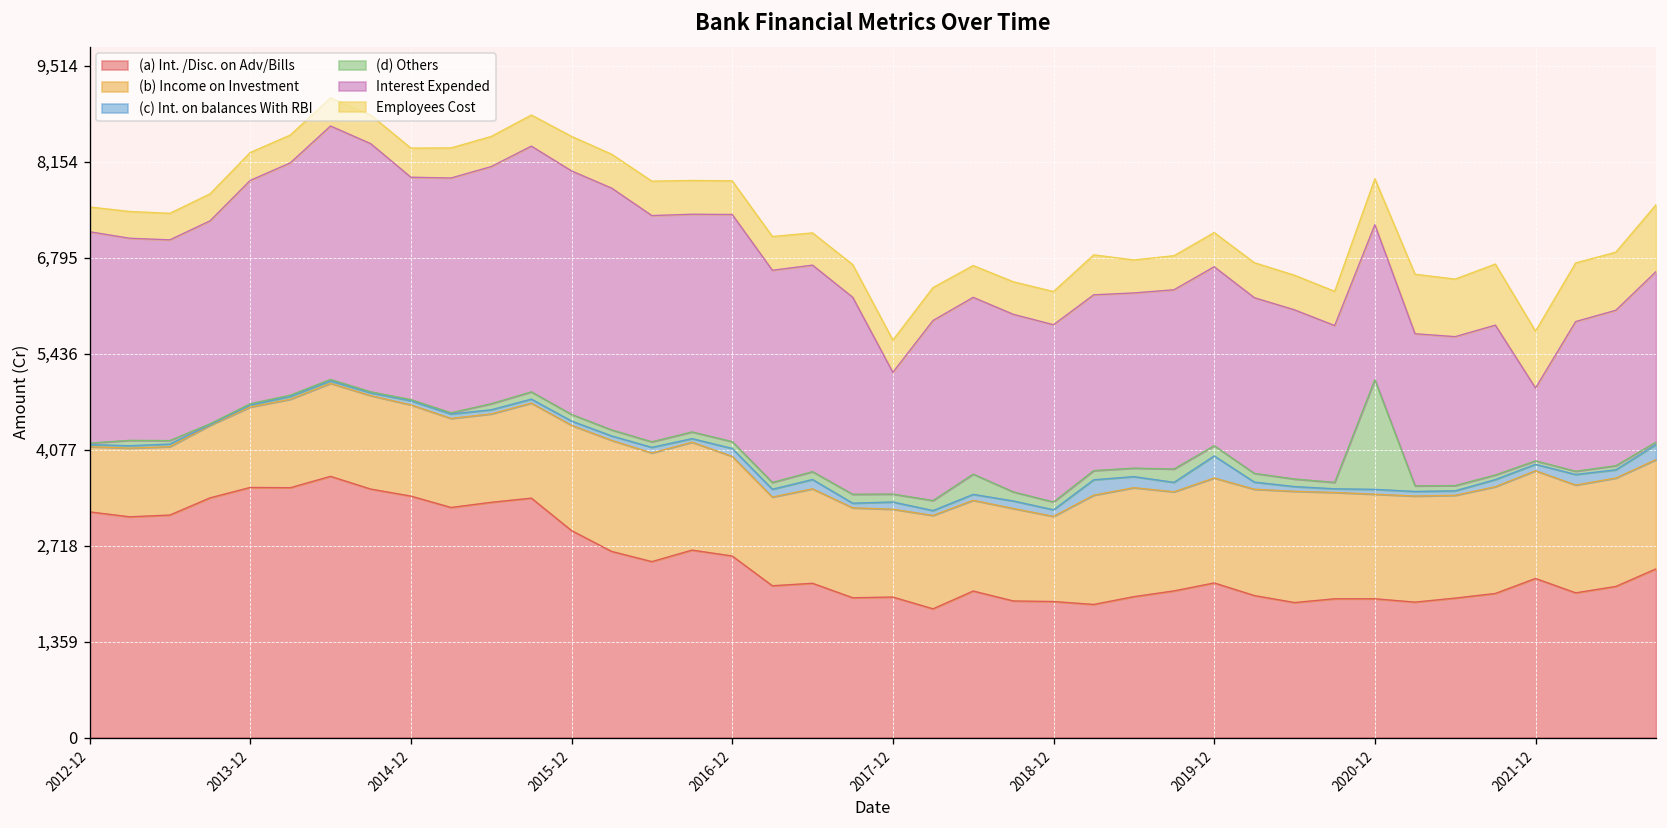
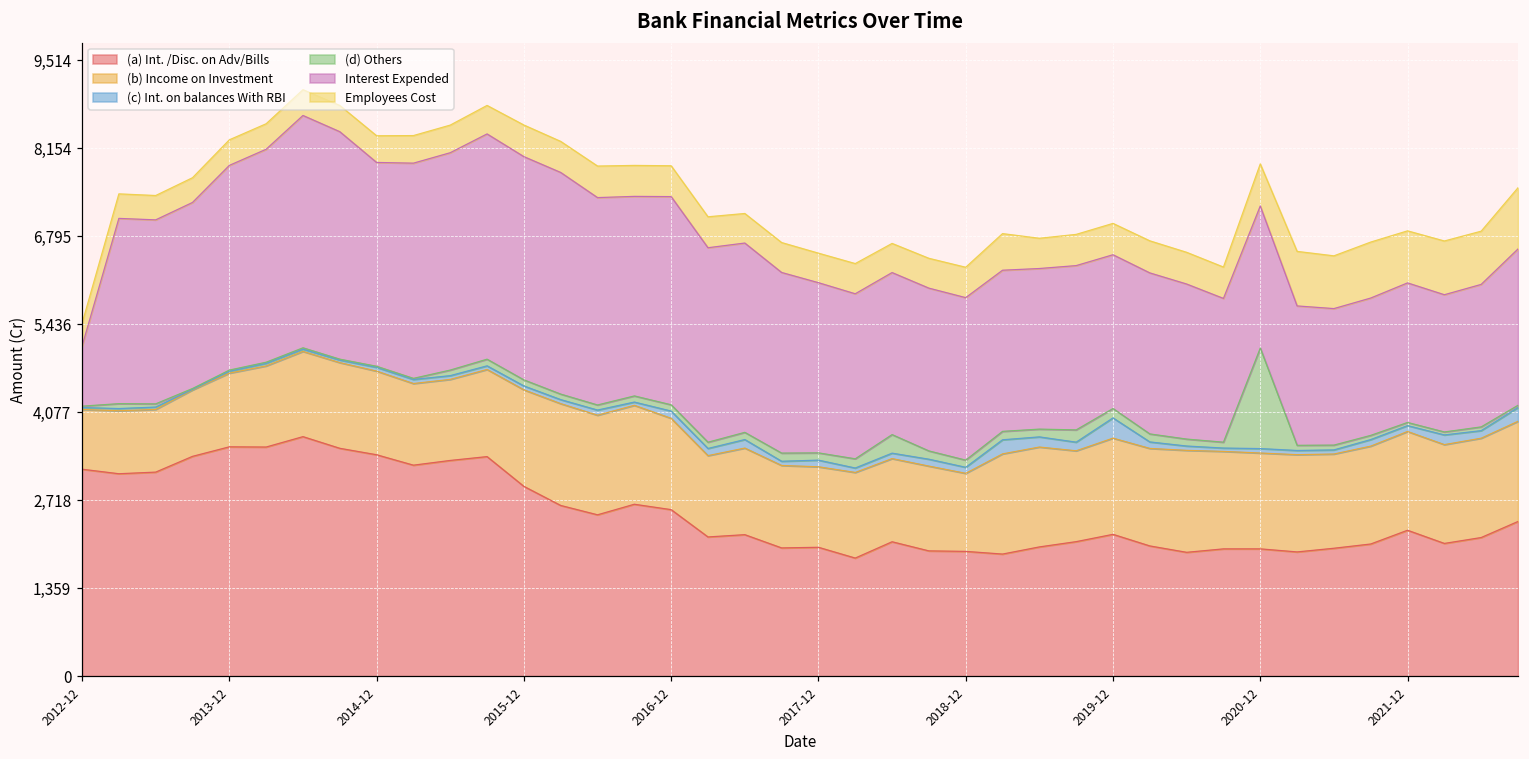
Interest Expended, 2012-12: 3,000 -> 900
Interest Expended, 2017-12: 1,700 -> 2,600
Interest Expended, 2019-12: 2,500 -> 2,400
Interest Expended, 2021-12: 1,000 -> 2,200
